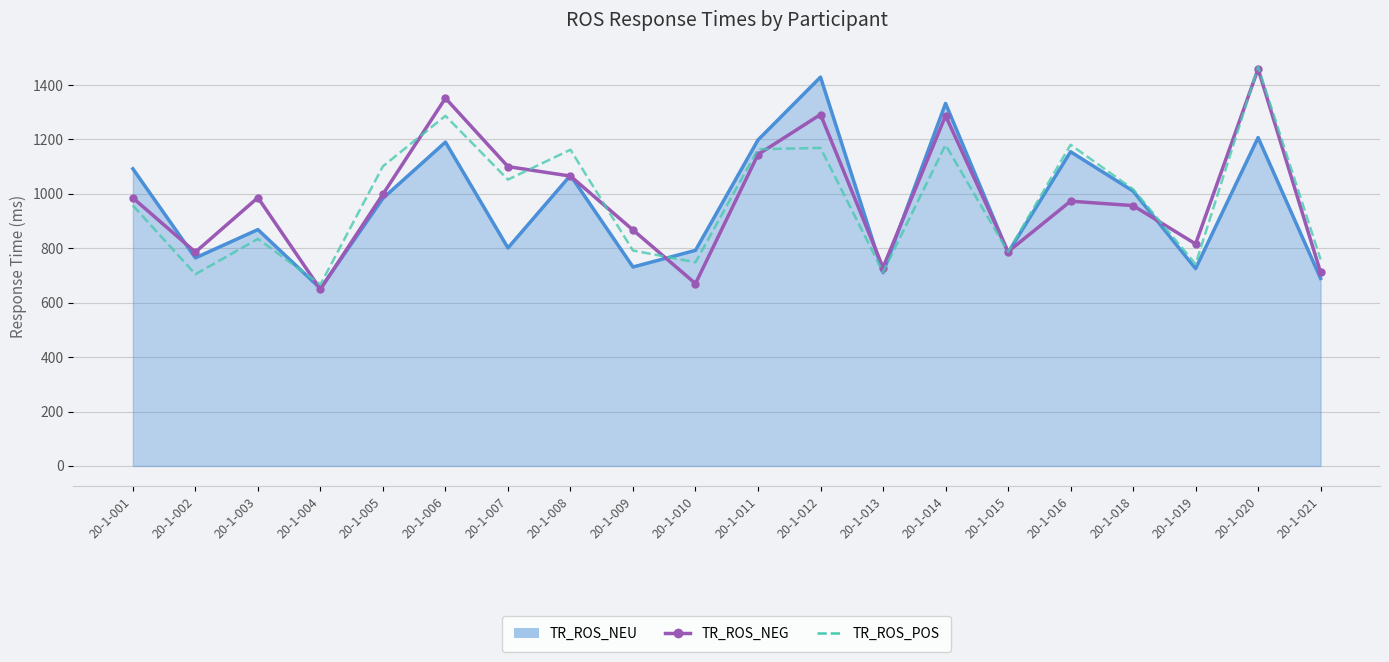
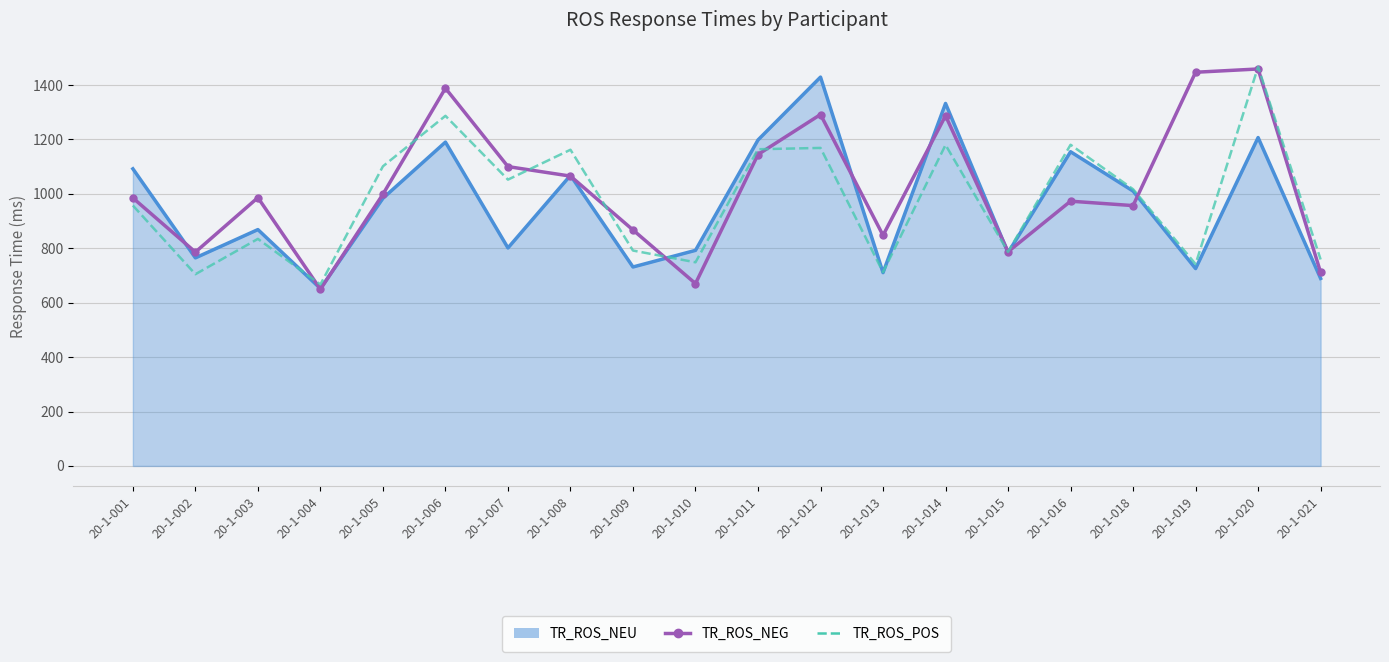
TR_ROS_NEG, 20-1-006: 1350 -> 1390
TR_ROS_NEG, 20-1-013: 730 -> 850
TR_ROS_NEG, 20-1-019: 820 -> 1450
